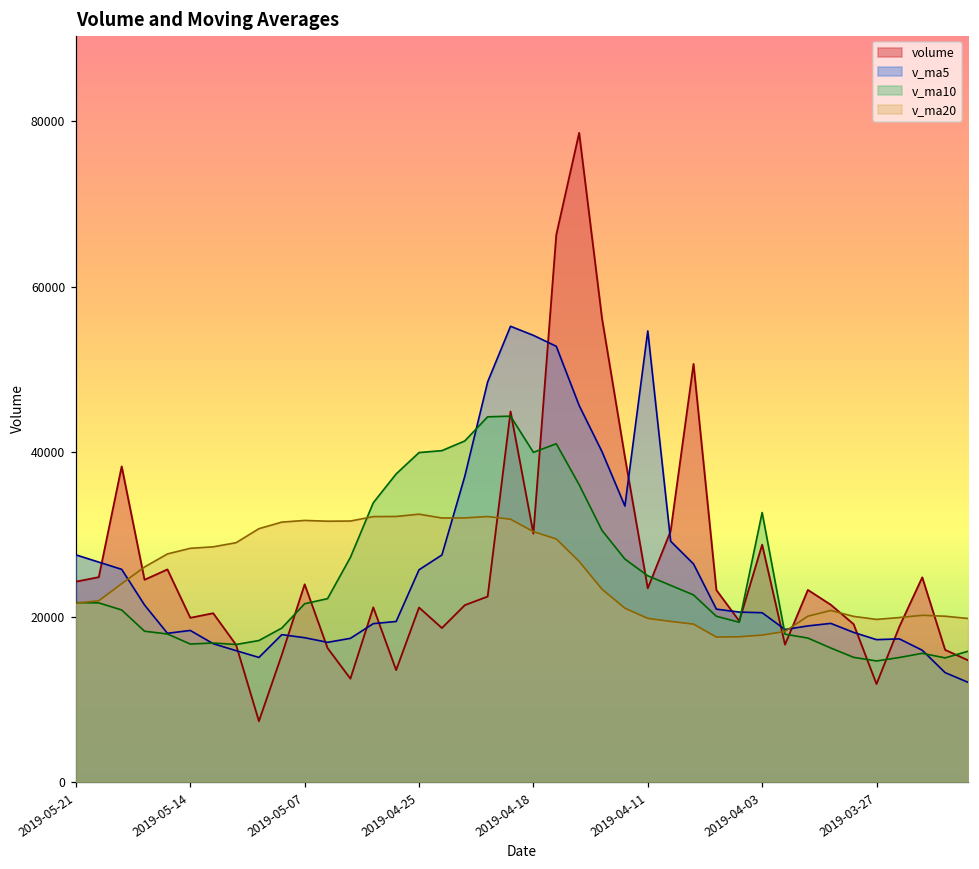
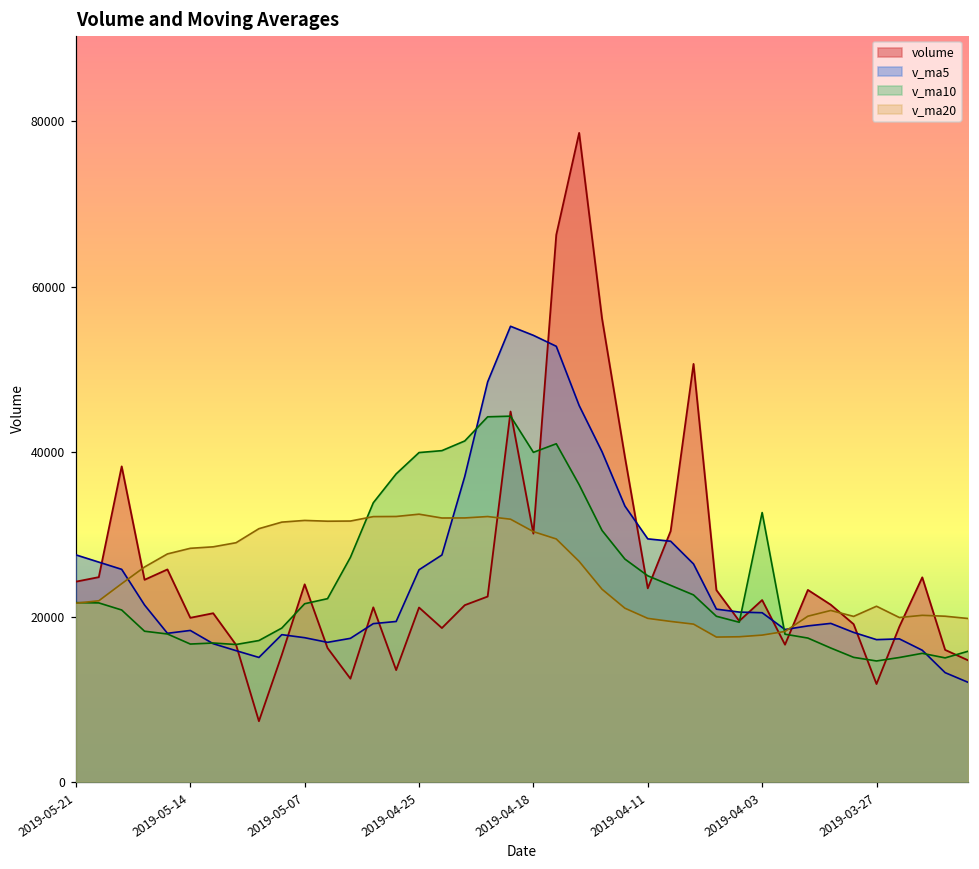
v_ma5, 2019-04-11: 55000 -> 29000
volume, 2019-04-03: 29000 -> 22000
v_ma20, 2019-03-27: 20000 -> 21000
